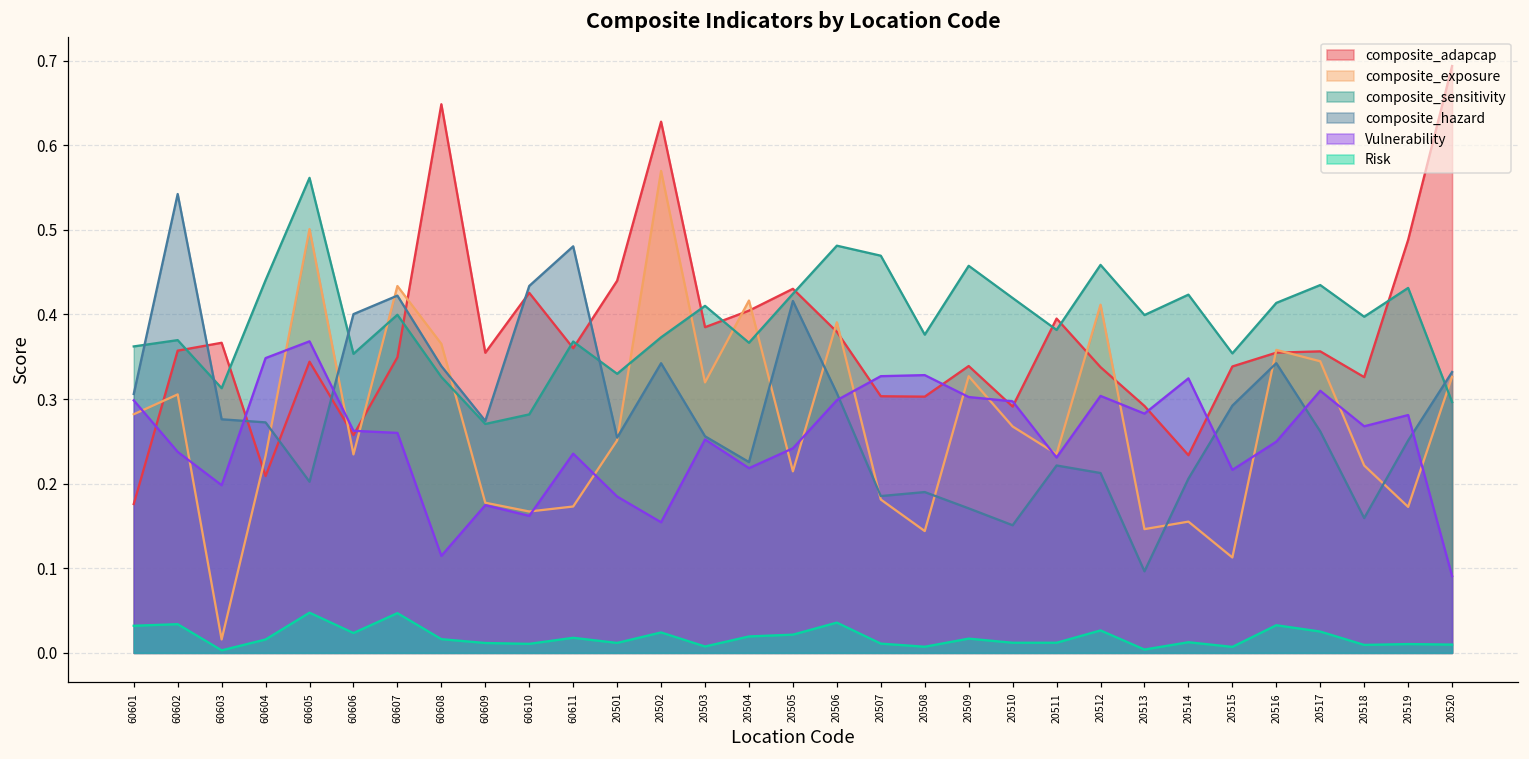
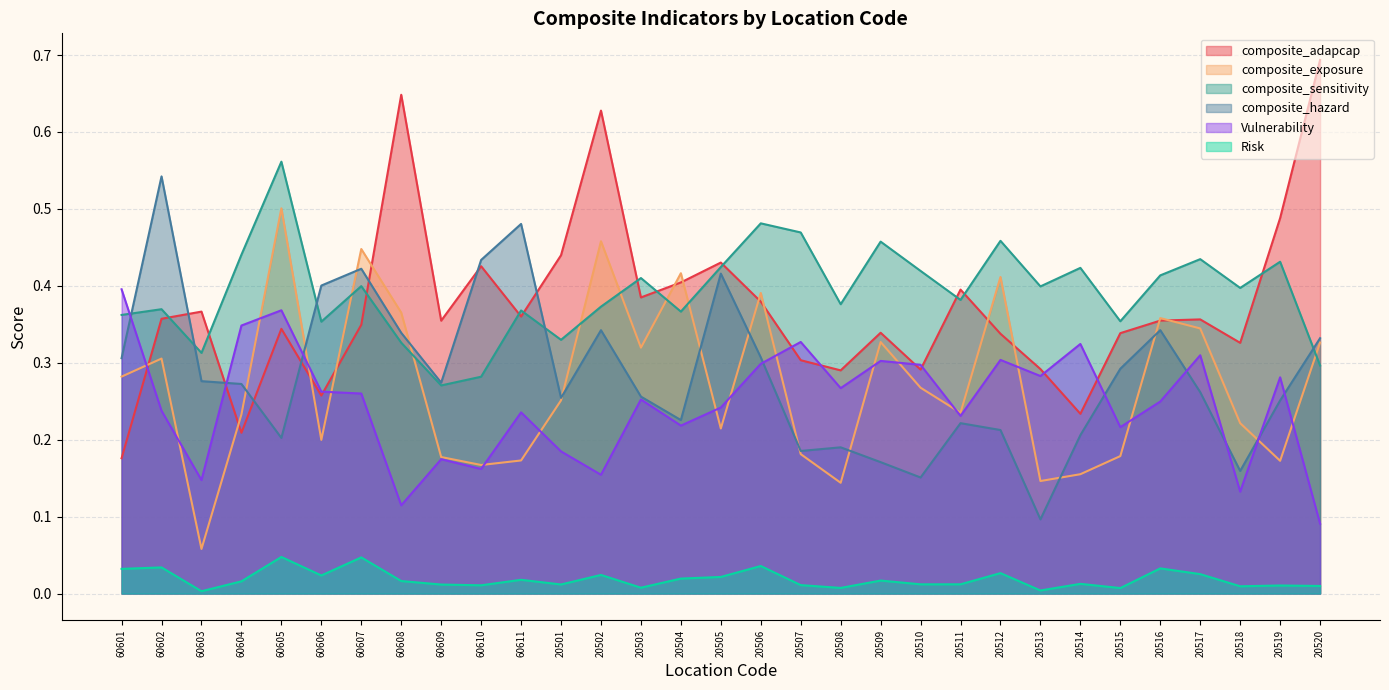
Vulnerability, 60601: 0.30 -> 0.40
composite_exposure, 60603: 0.02 -> 0.06
Vulnerability, 60603: 0.20 -> 0.15
composite_exposure, 60606: 0.23 -> 0.20
composite_exposure, 60607: 0.43 -> 0.45
composite_exposure, 20502: 0.57 -> 0.46
composite_adapcap, 20508: 0.30 -> 0.29
Vulnerability, 20508: 0.33 -> 0.27
composite_exposure, 20515: 0.11 -> 0.18
Vulnerability, 20518: 0.27 -> 0.13
